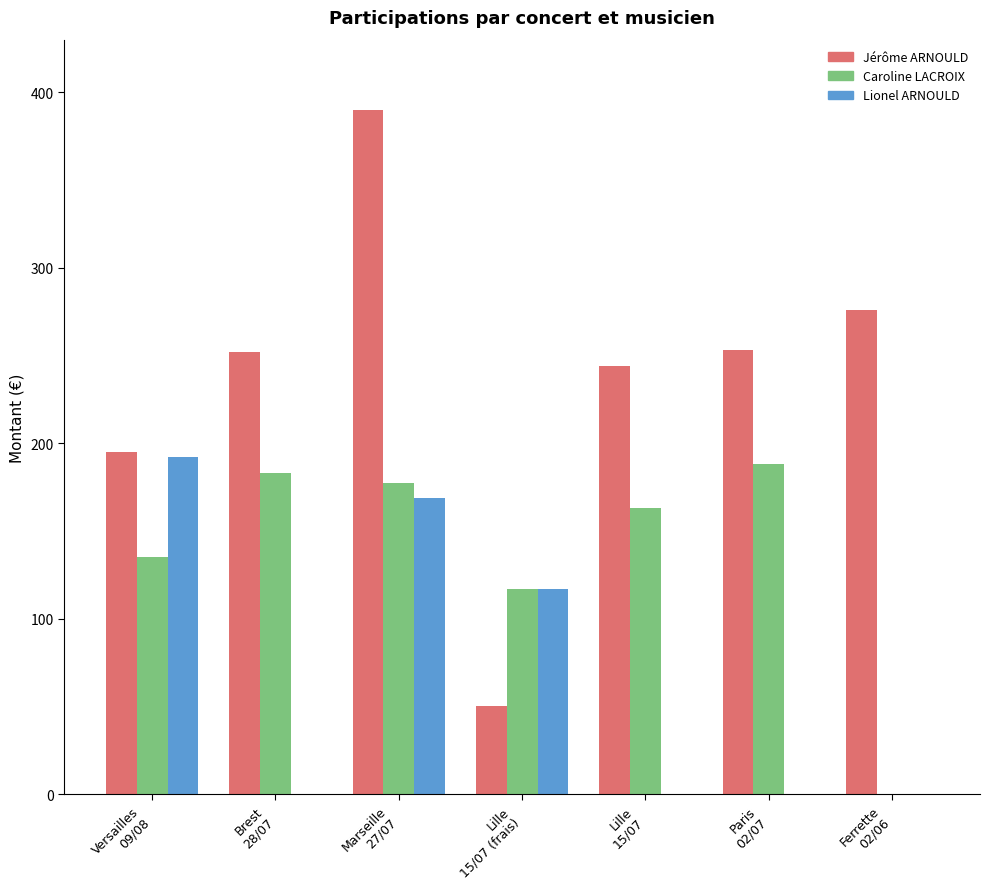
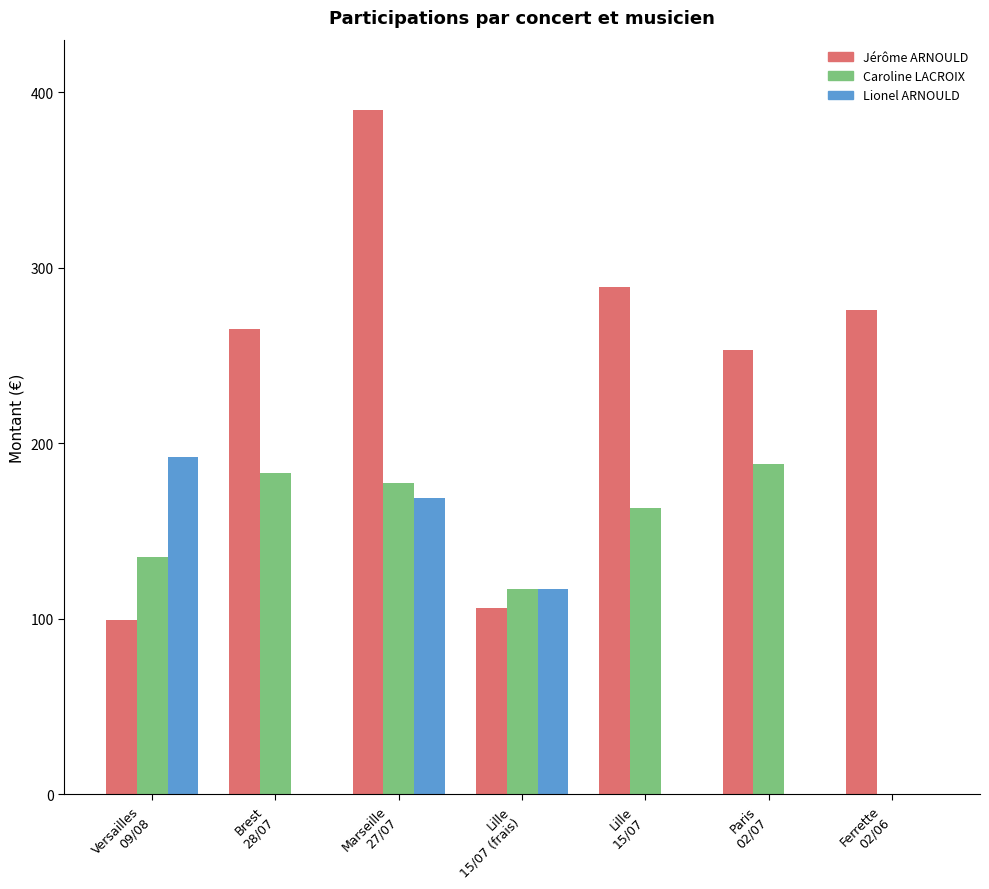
Jérôme ARNOULD, Versailles 09/08: 195 -> 99
Jérôme ARNOULD, Brest 28/07: 252 -> 265
Jérôme ARNOULD, Lille 15/07 (frais): 50 -> 106
Jérôme ARNOULD, Lille 15/07: 244 -> 289
